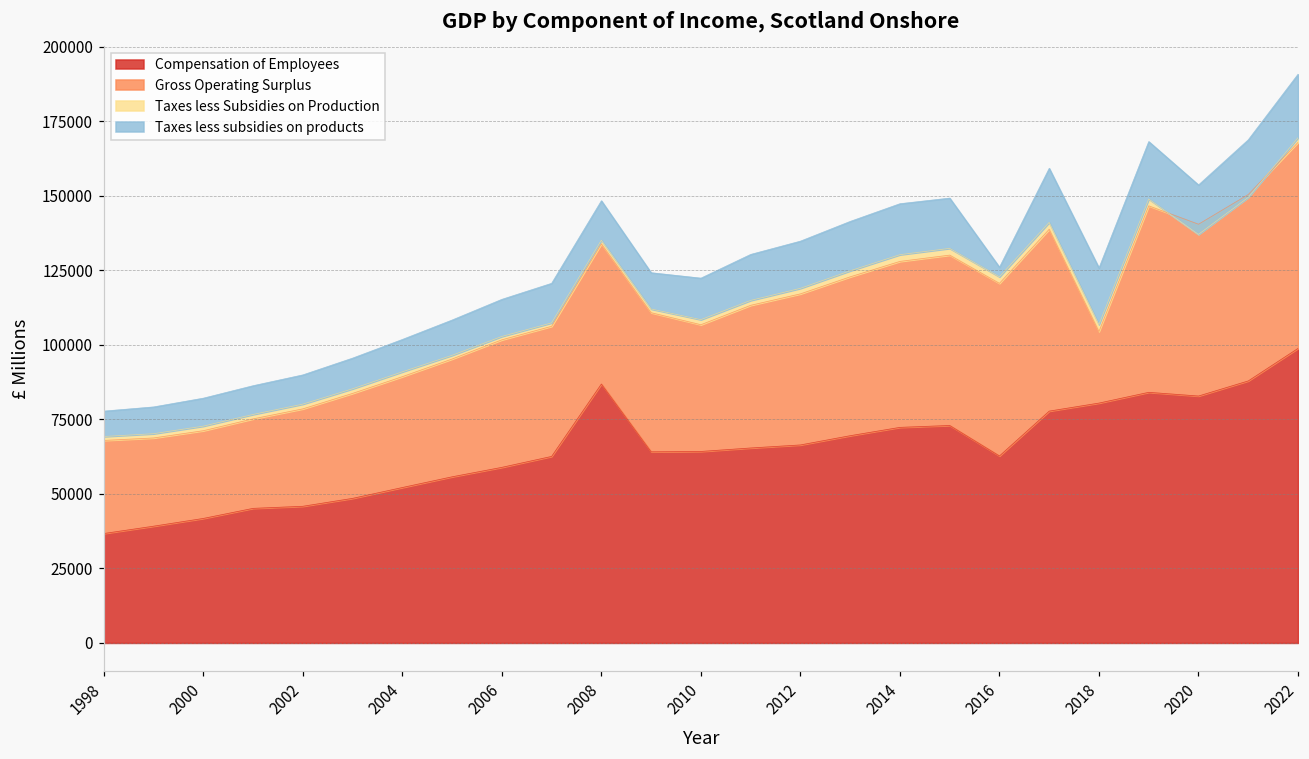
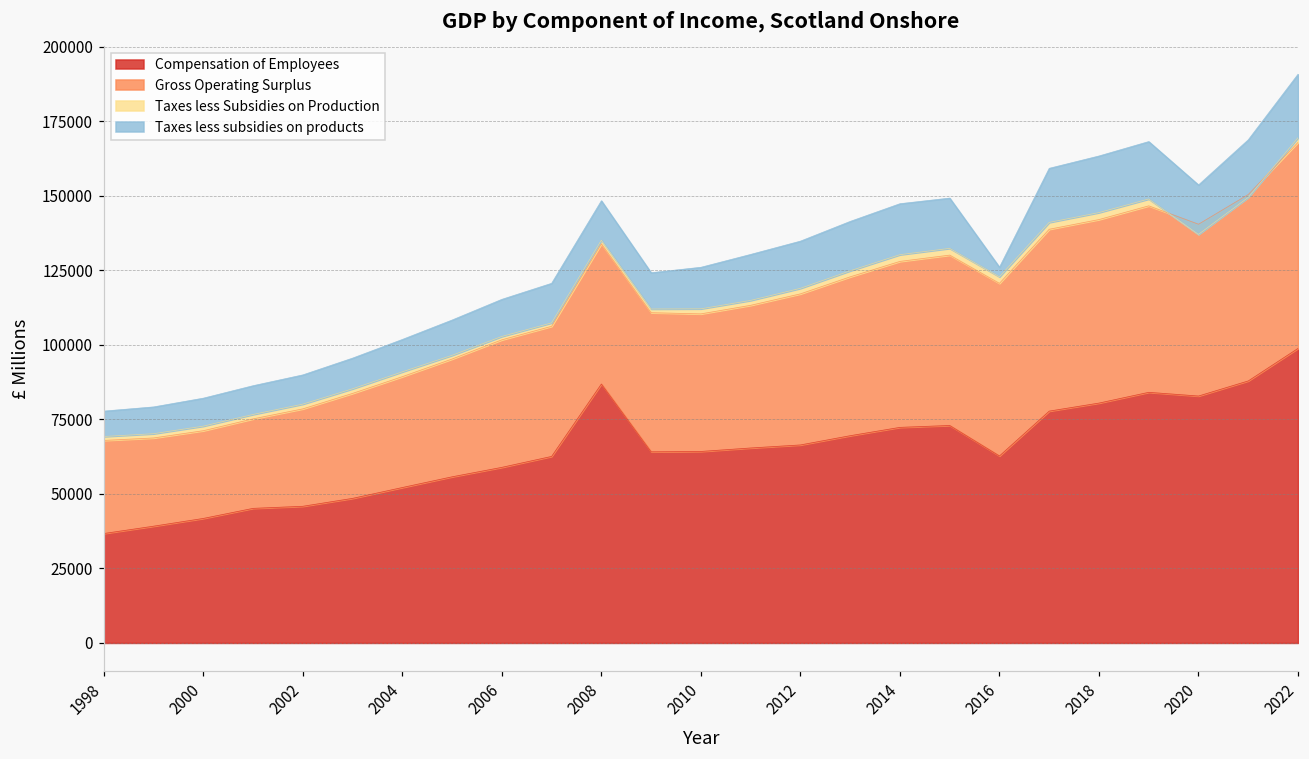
Gross Operating Surplus, 2010: 43000 -> 46000
Gross Operating Surplus, 2018: 24000 -> 62000
